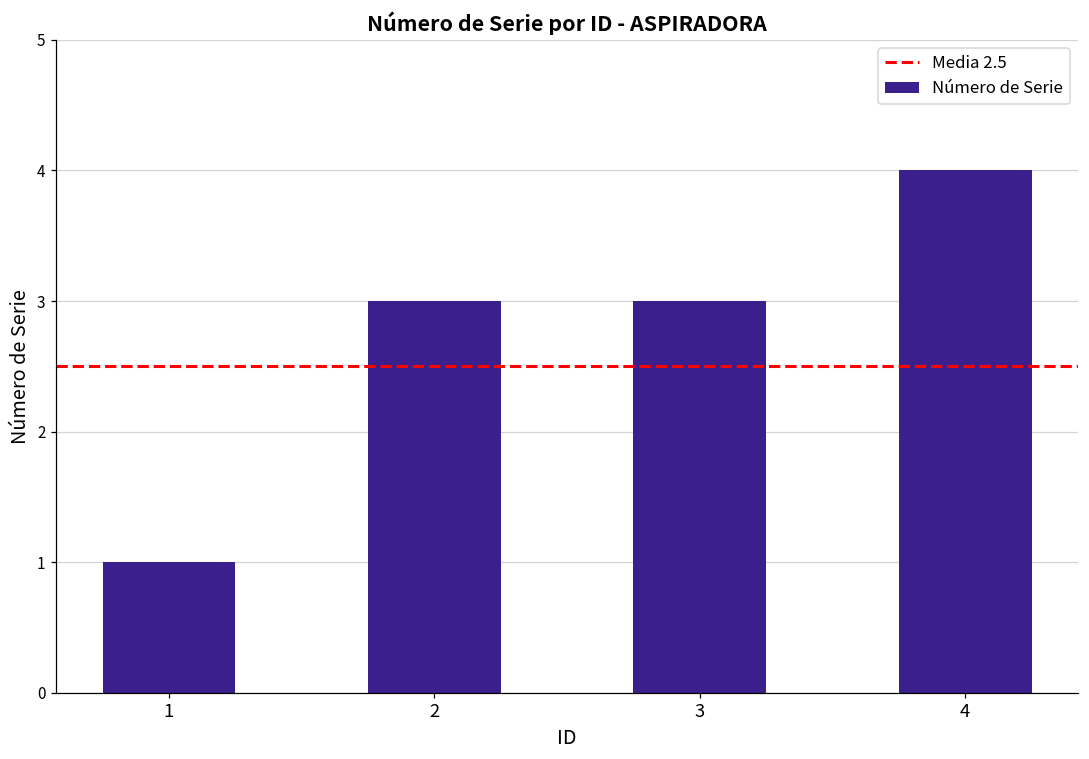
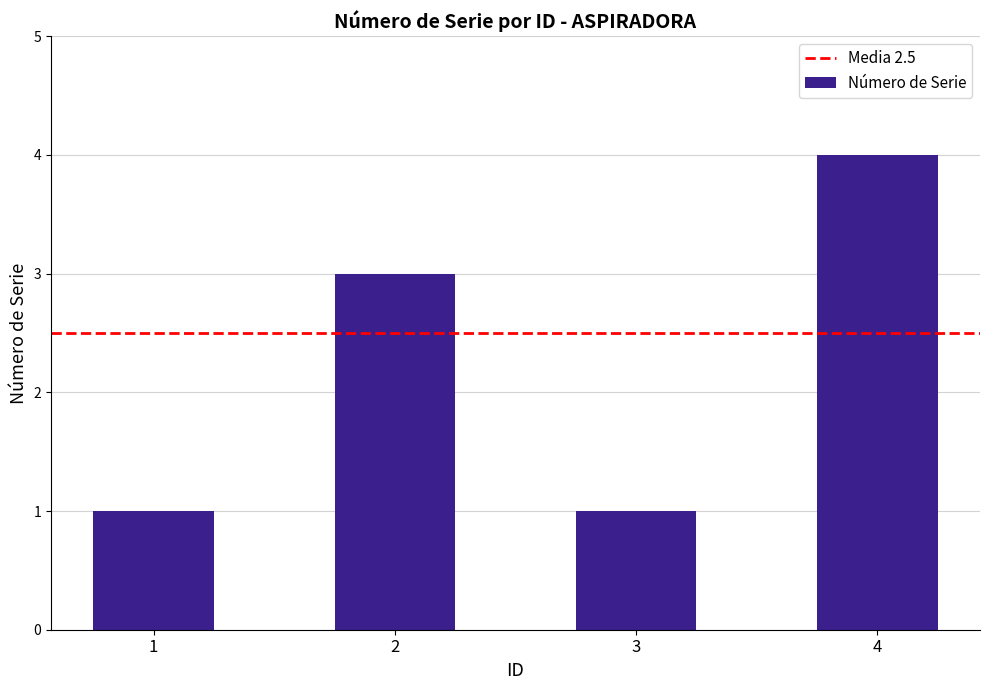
3: 3 -> 1
